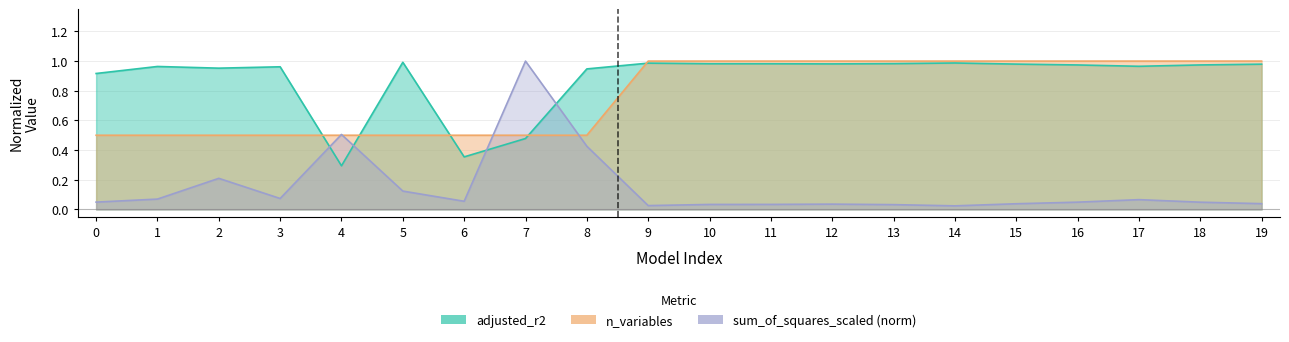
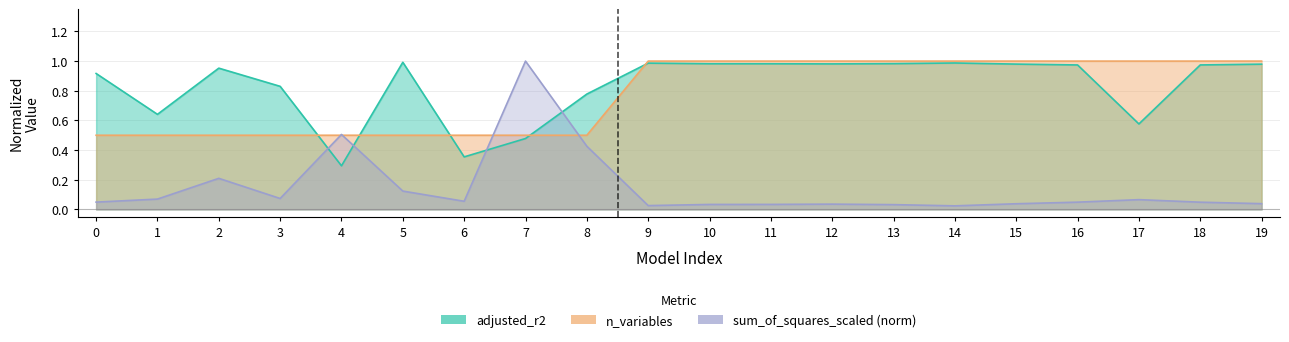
adjusted_r2, 1: 0.96 -> 0.64
adjusted_r2, 3: 0.96 -> 0.83
adjusted_r2, 8: 0.95 -> 0.78
adjusted_r2, 17: 0.96 -> 0.58
